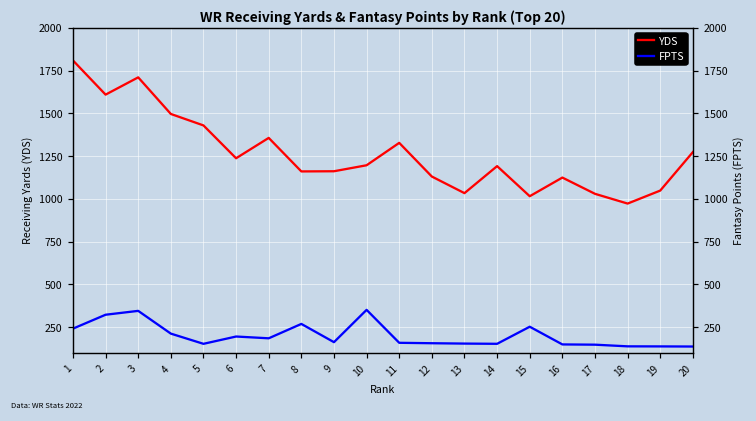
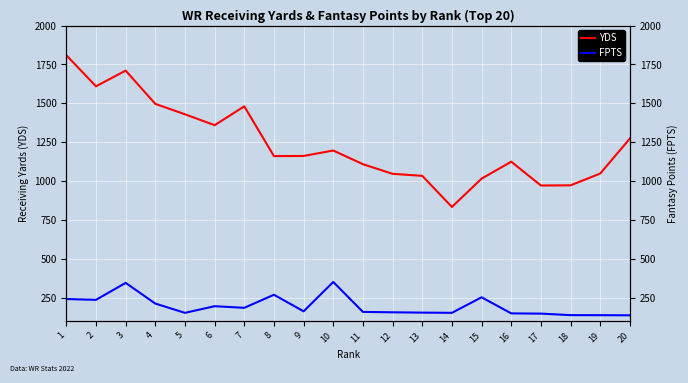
FPTS, 2: 320 -> 240
YDS, 6: 1240 -> 1360
YDS, 7: 1360 -> 1480
YDS, 11: 1330 -> 1110
YDS, 12: 1130 -> 1050
YDS, 14: 1190 -> 830
YDS, 17: 1030 -> 970
